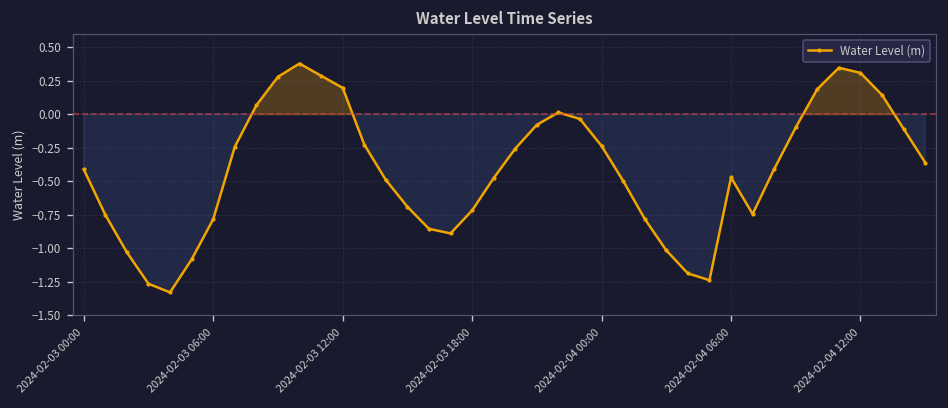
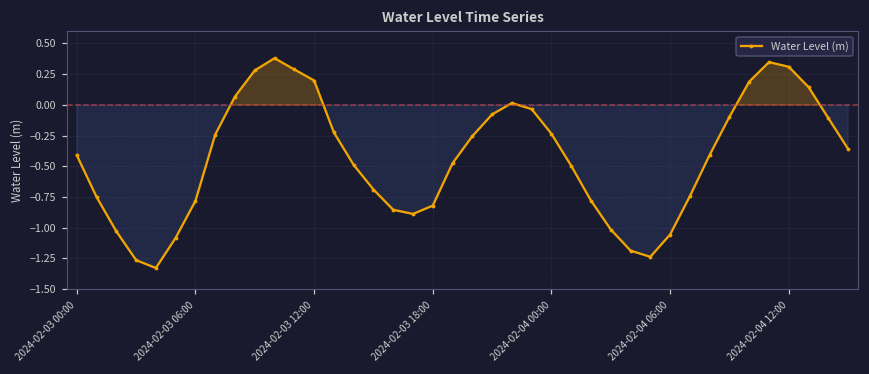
2024-02-03 18:00: -0.72 -> -0.82
2024-02-04 06:00: -0.47 -> -1.05
